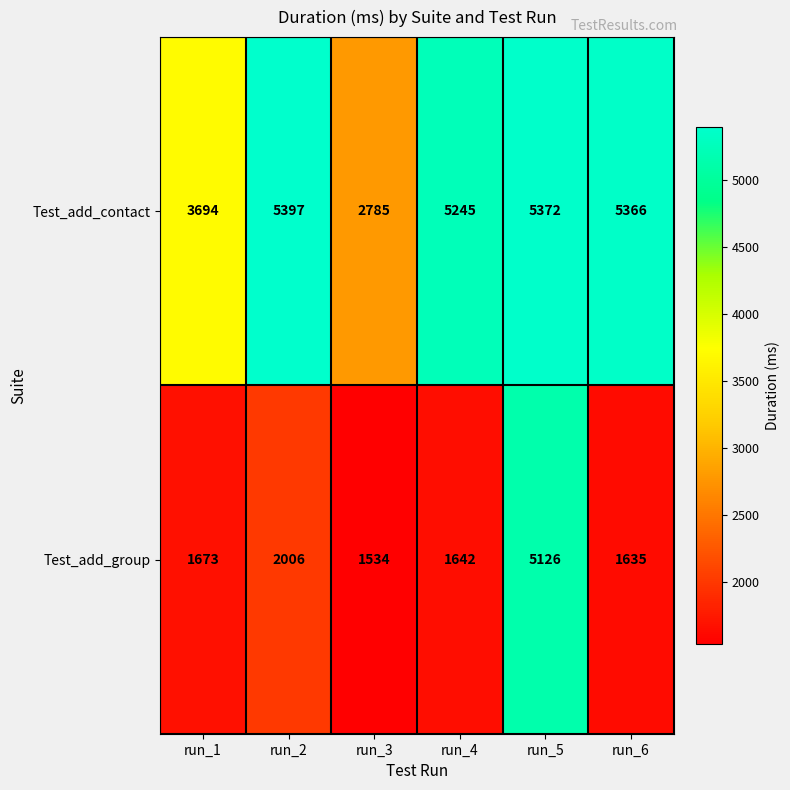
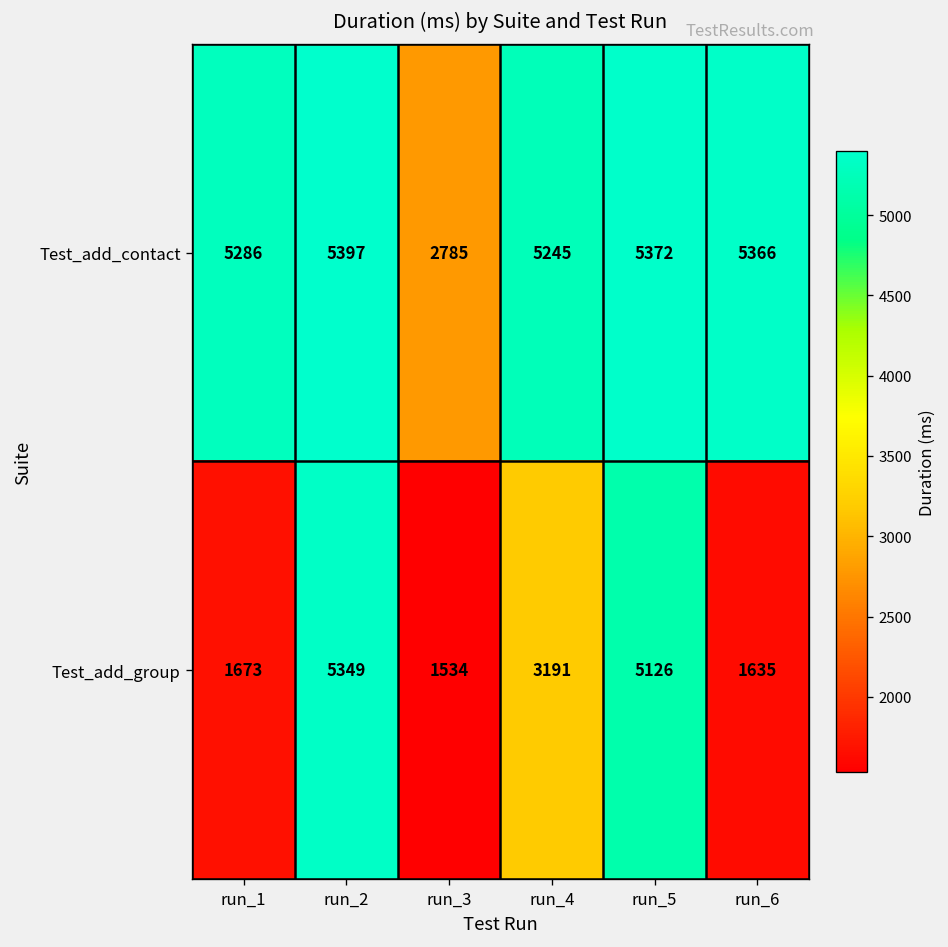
Test_add_contact, run_1: 3694 -> 5286
Test_add_group, run_2: 2006 -> 5349
Test_add_group, run_4: 1642 -> 3191
